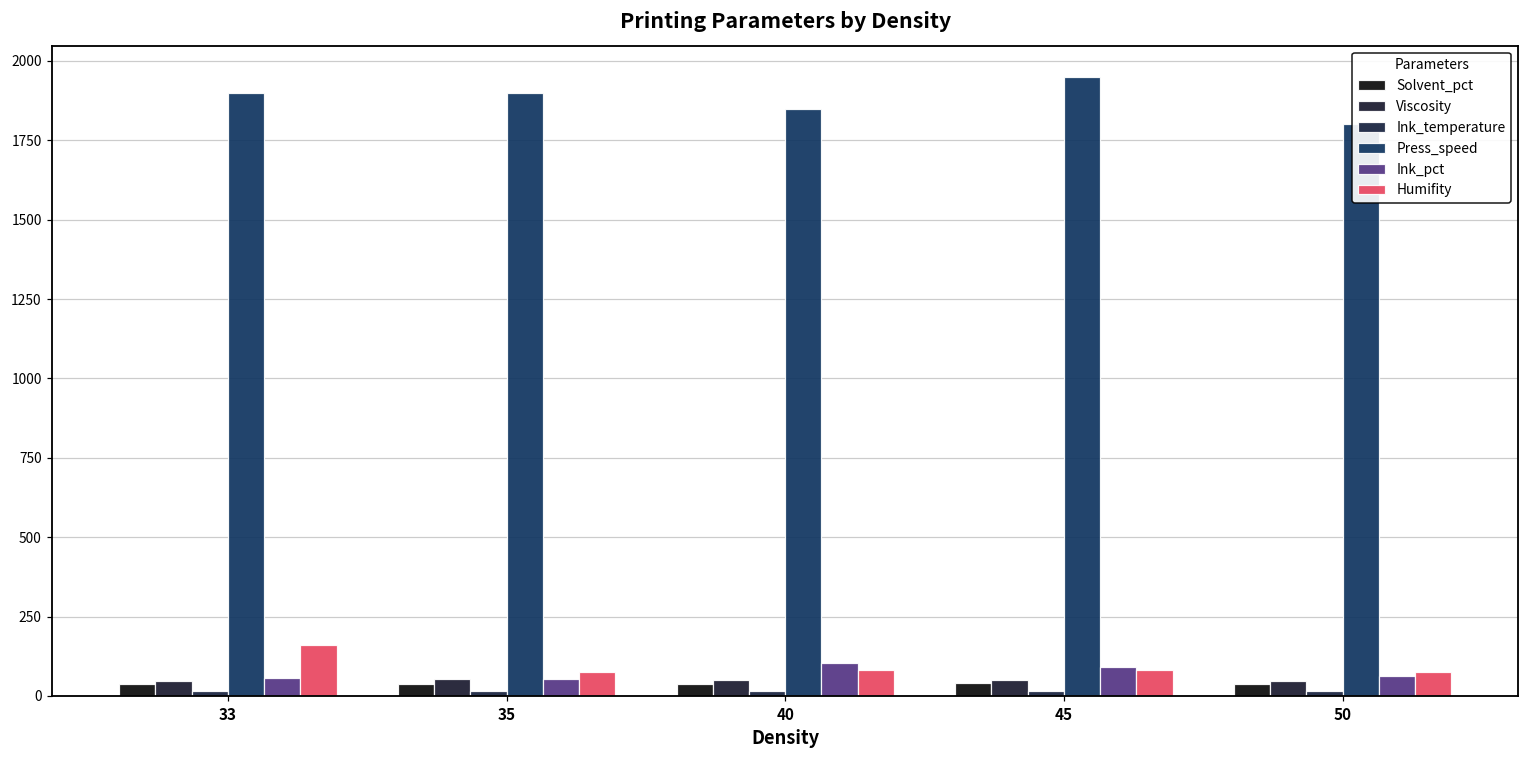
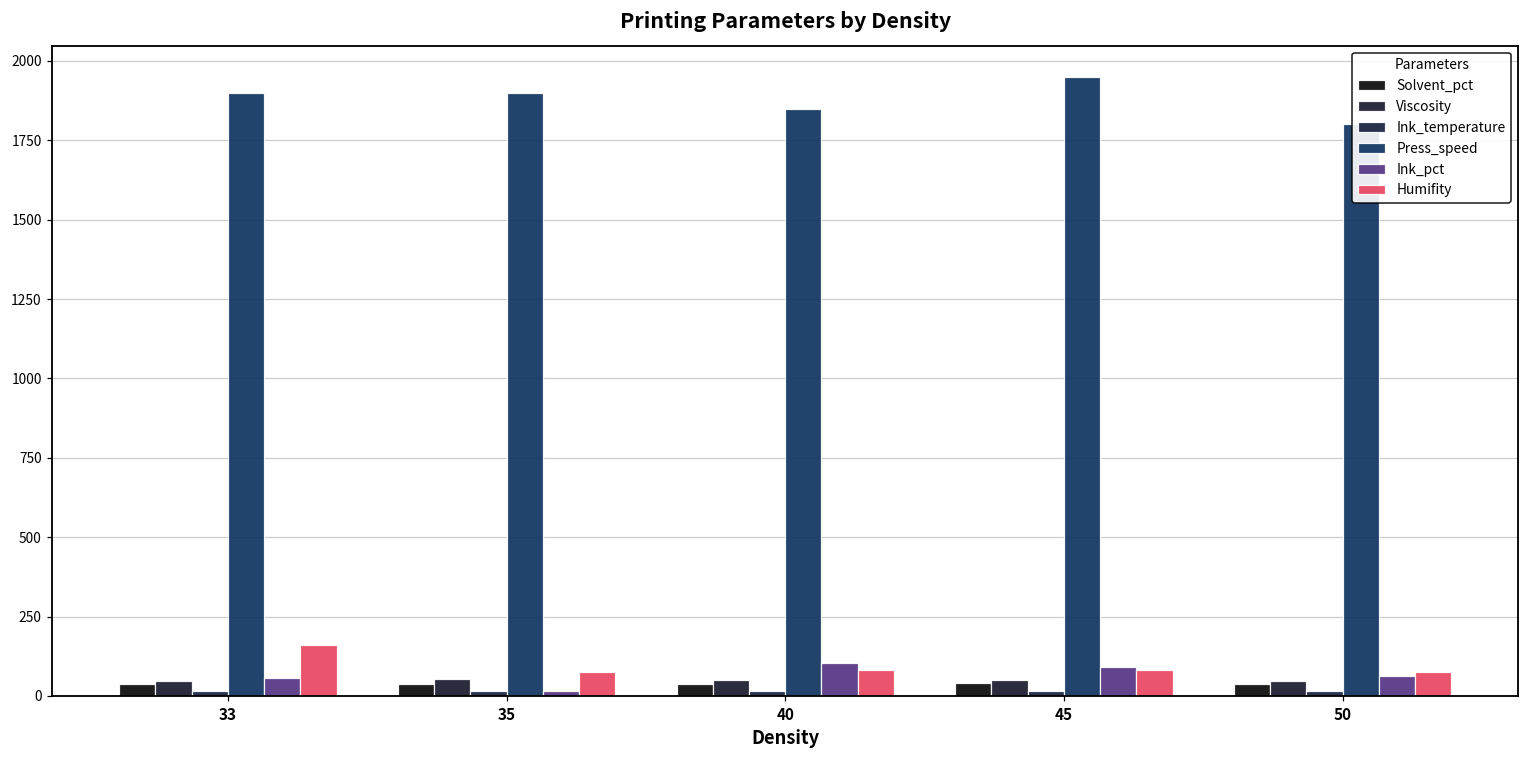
Ink_pct, 35: 50 -> 20
